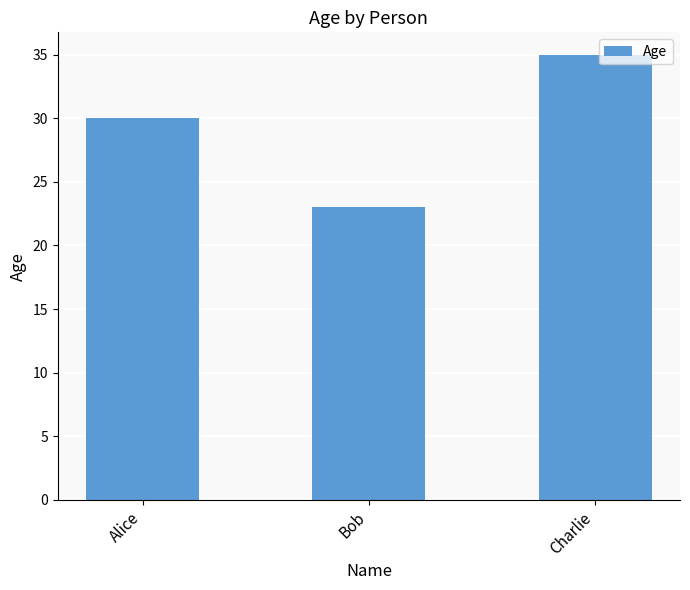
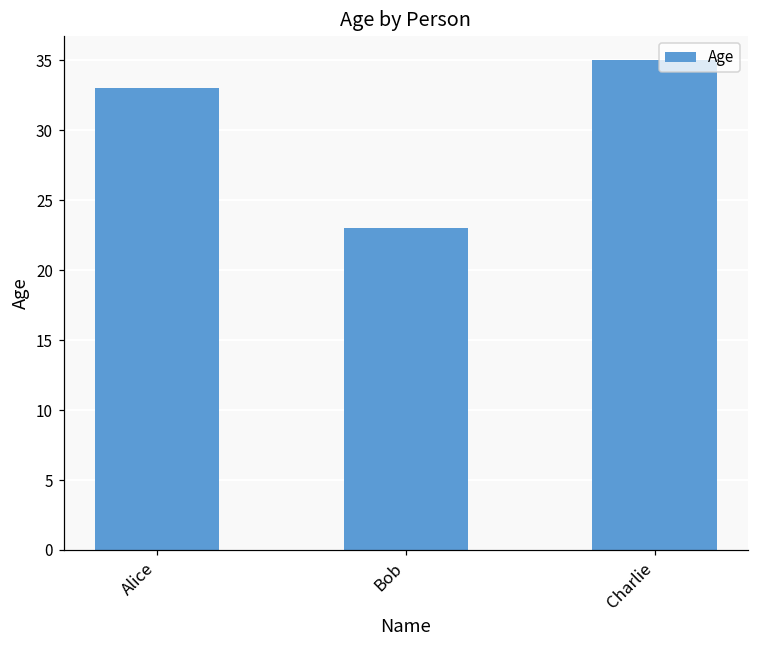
Alice: 30 -> 33
